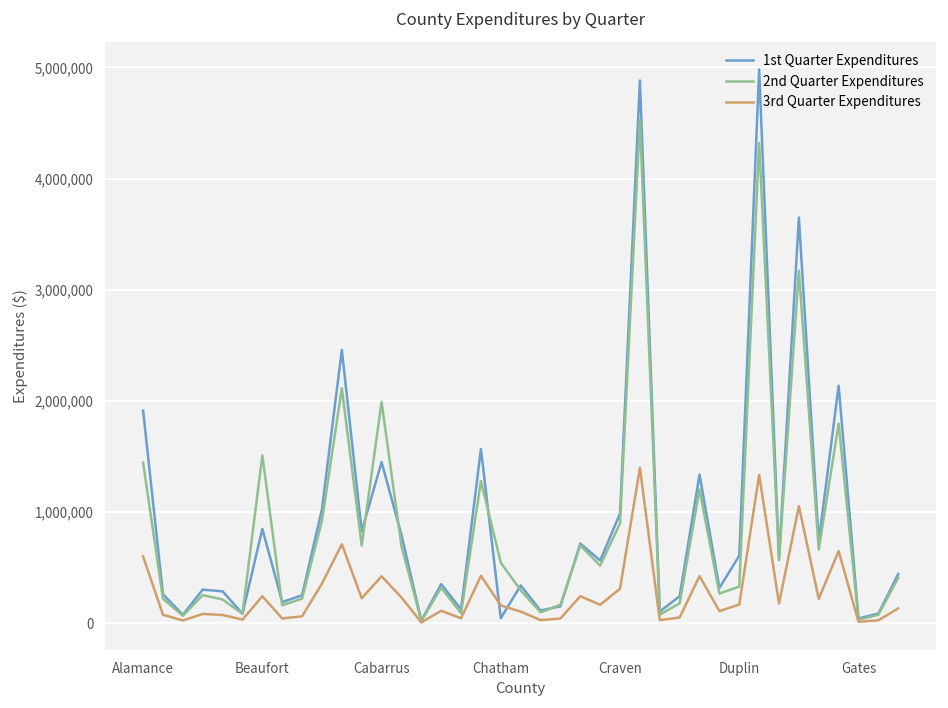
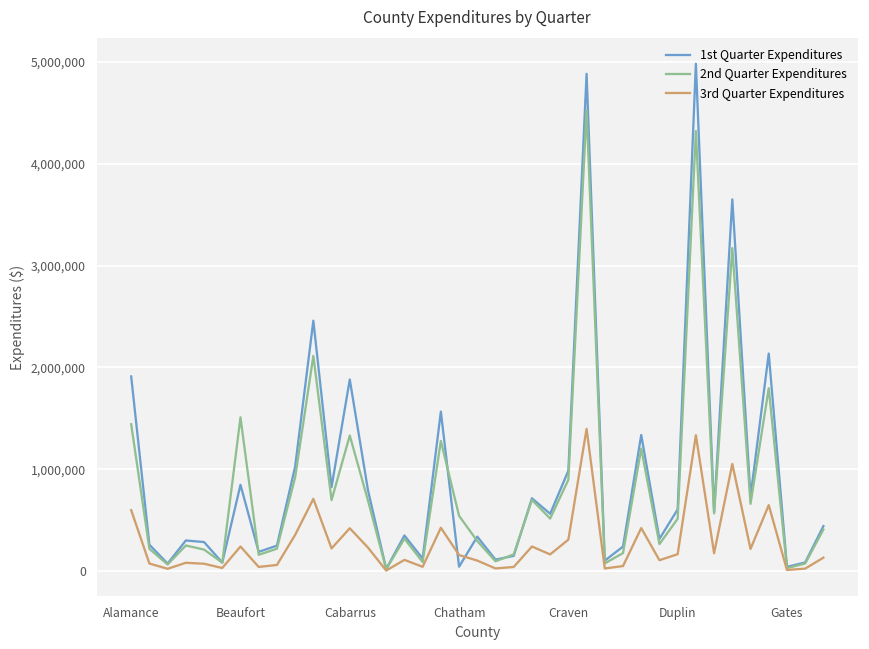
1st Quarter Expenditures, Cabarrus: 1,400,000 -> 1,900,000
2nd Quarter Expenditures, Cabarrus: 2,000,000 -> 1,300,000
2nd Quarter Expenditures, Duplin: 300,000 -> 500,000
